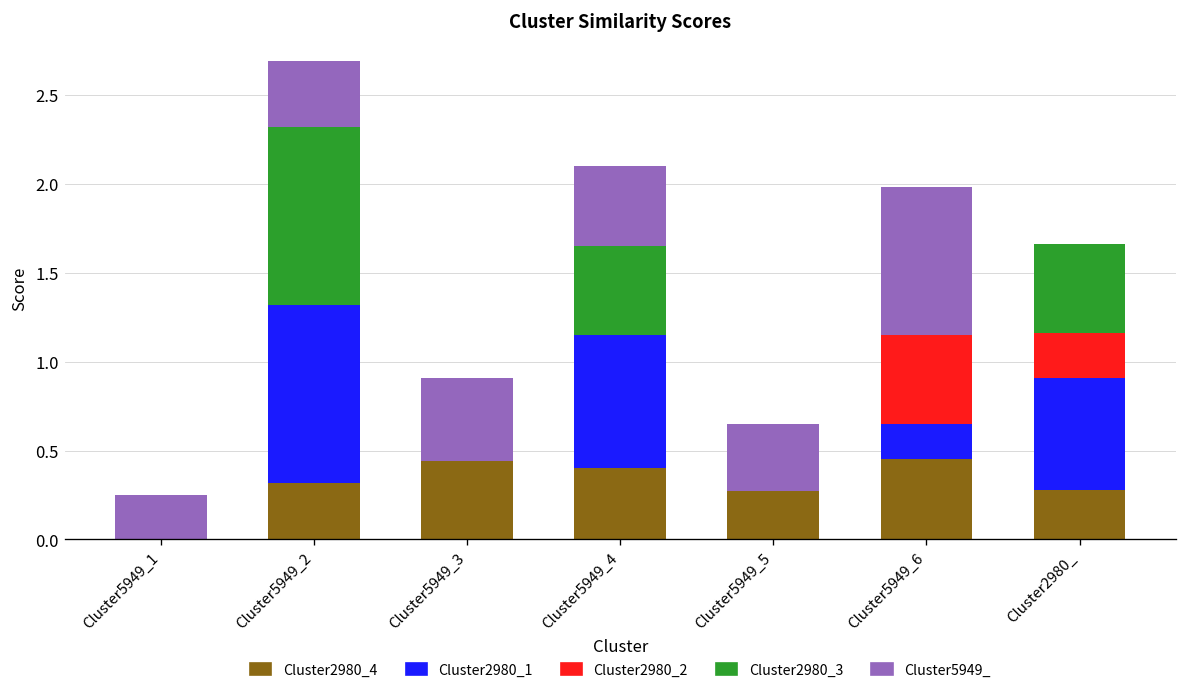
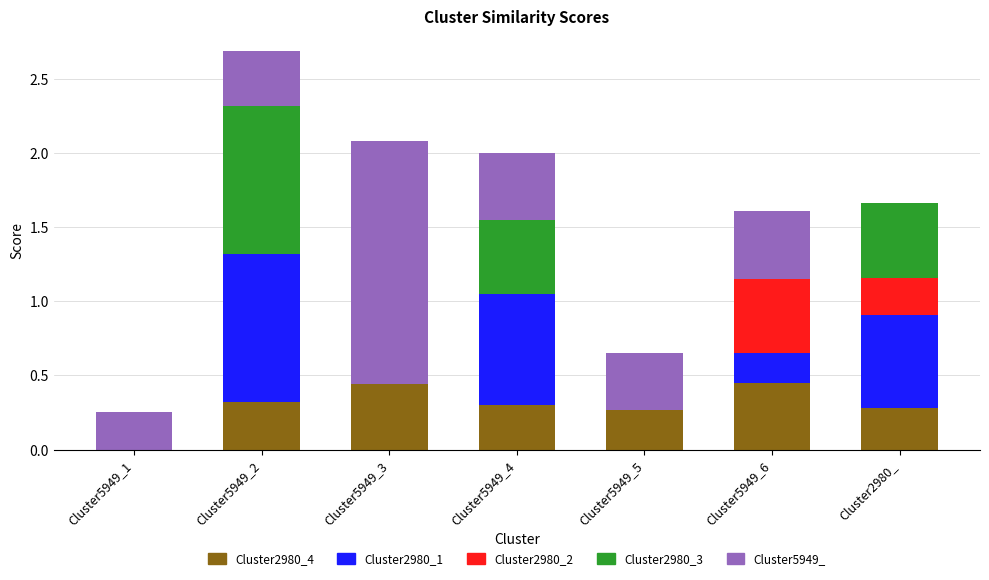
Cluster5949_, Cluster5949_3: 0.47 -> 1.64
Cluster2980_4, Cluster5949_4: 0.4 -> 0.3
Cluster5949_, Cluster5949_6: 0.83 -> 0.46
